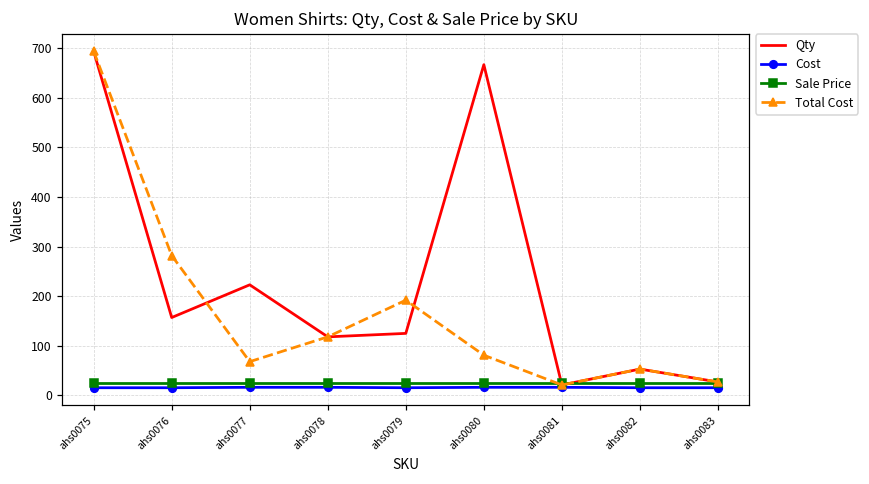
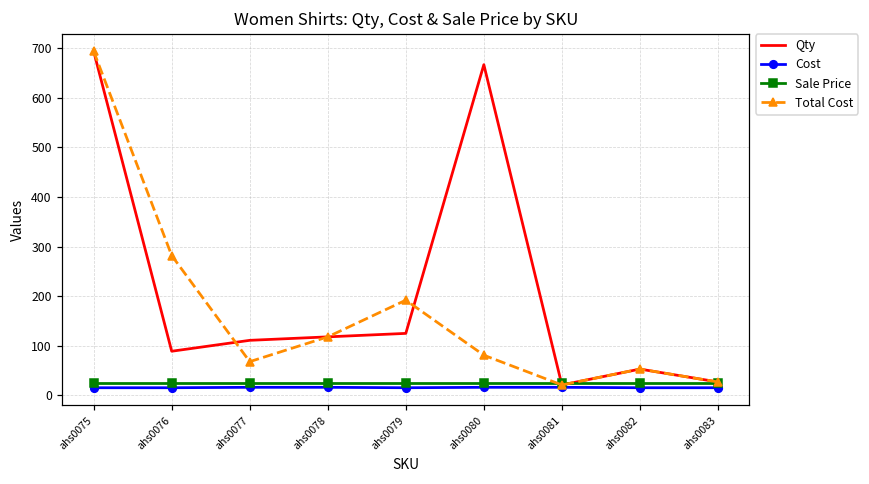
Qty, ahs0076: 160 -> 90
Qty, ahs0077: 220 -> 110
